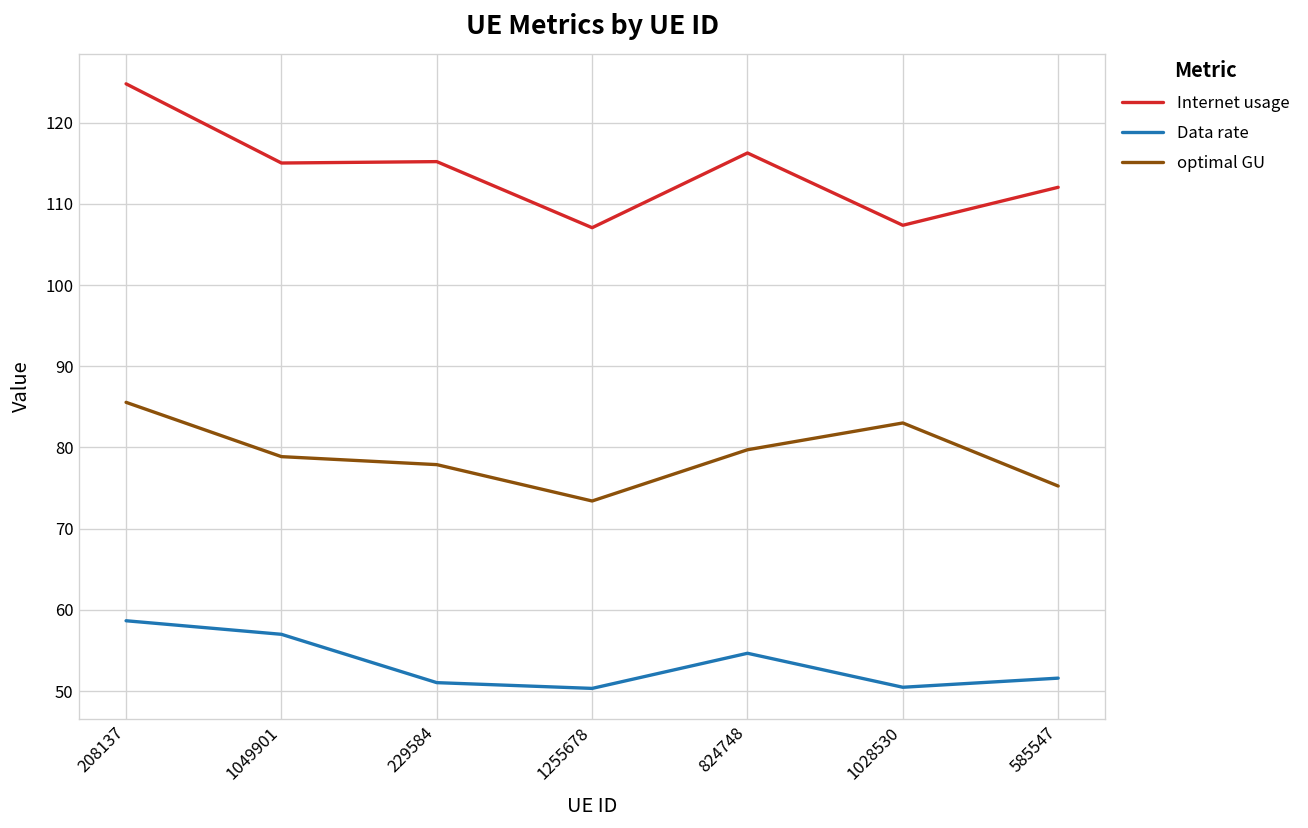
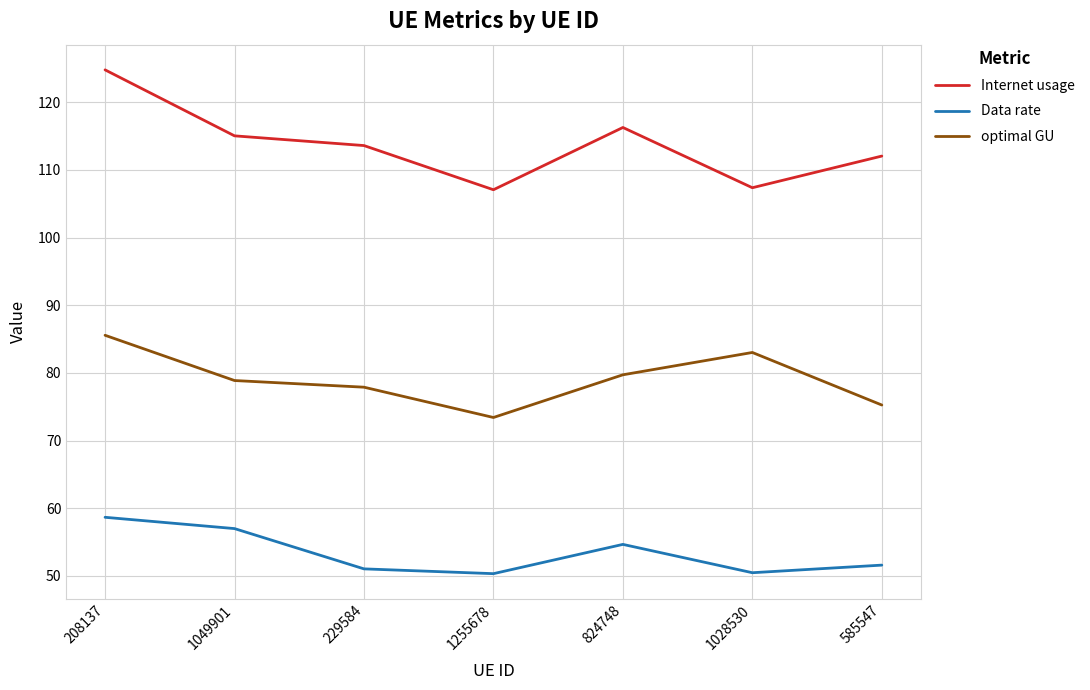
Internet usage, 229584: 115 -> 114
